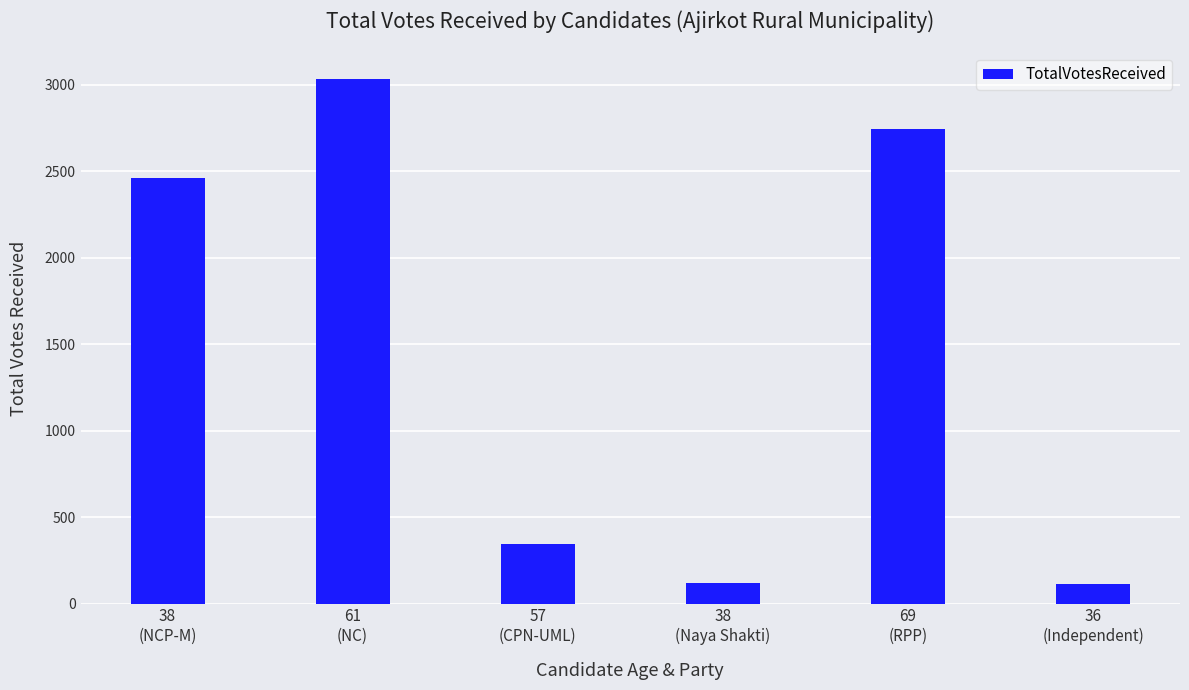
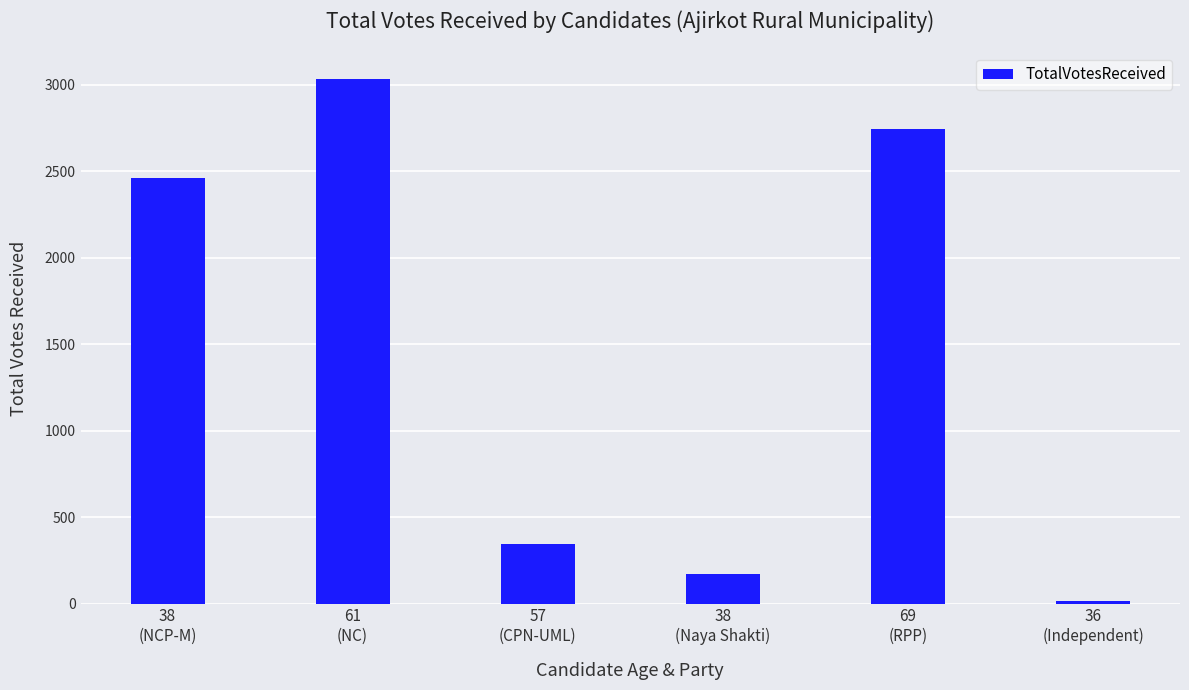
38 (Naya Shakti): 120 -> 170
36 (Independent): 120 -> 20
